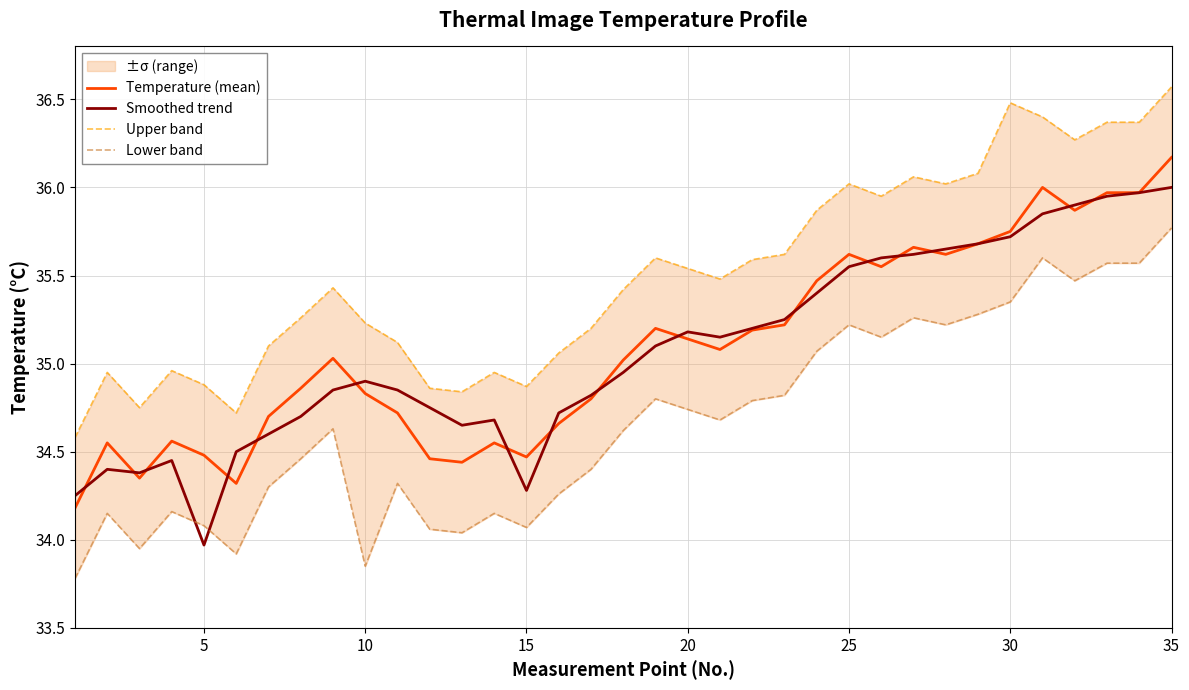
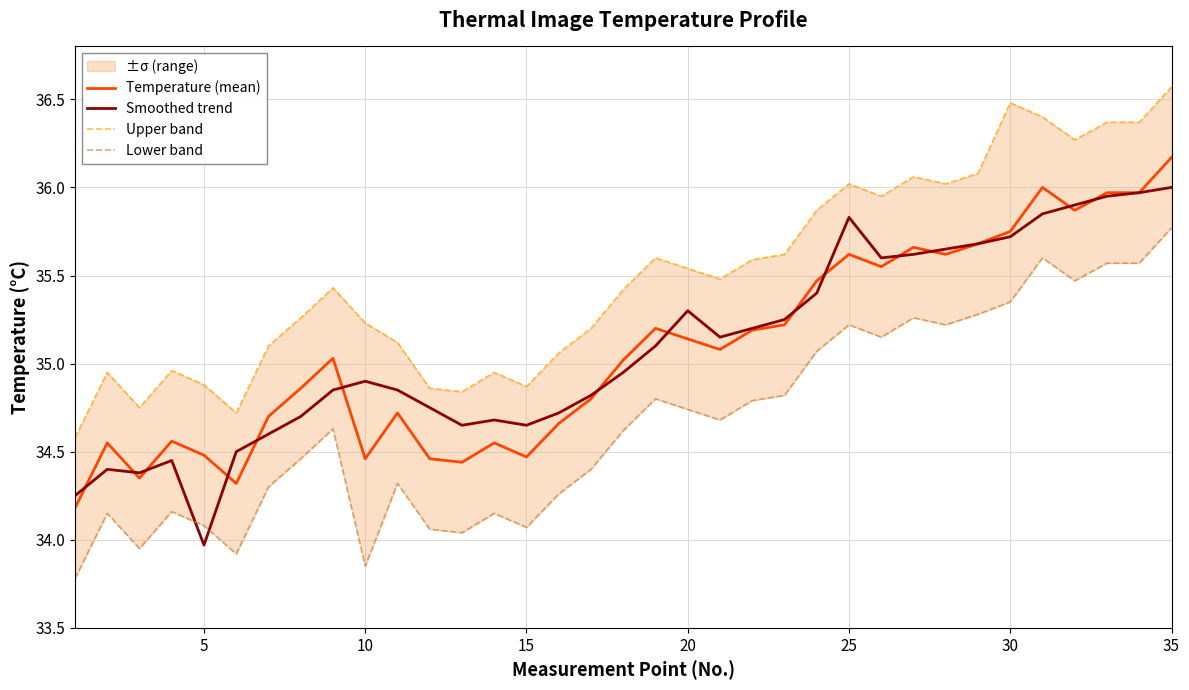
Temperature (mean), 10: 34.83 -> 34.46
Smoothed trend, 15: 34.28 -> 34.65
Smoothed trend, 20: 35.18 -> 35.30
Smoothed trend, 25: 35.55 -> 35.83
